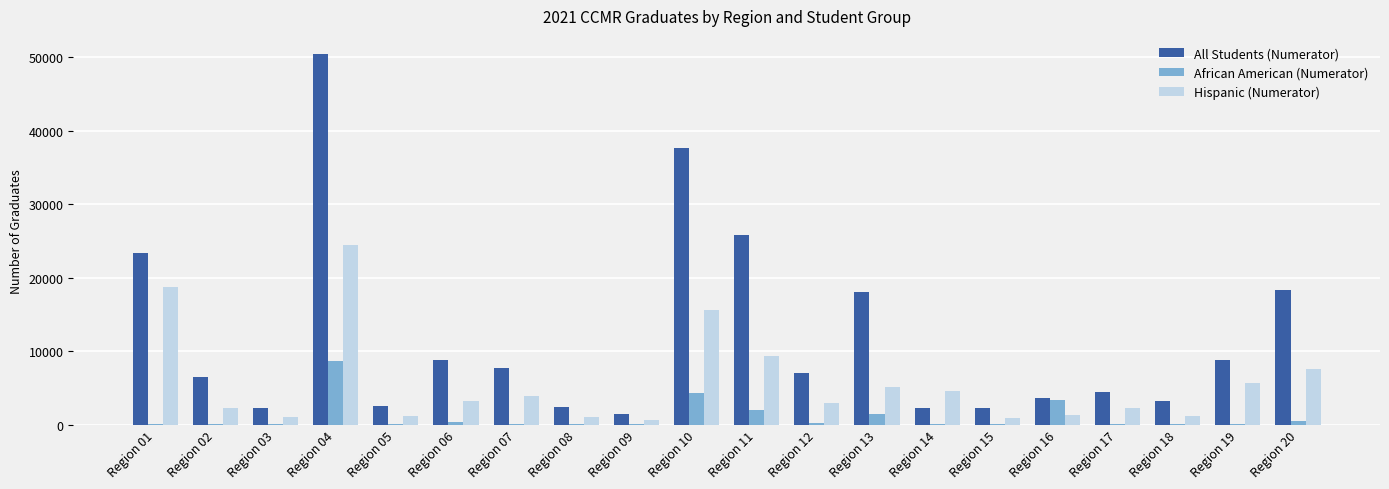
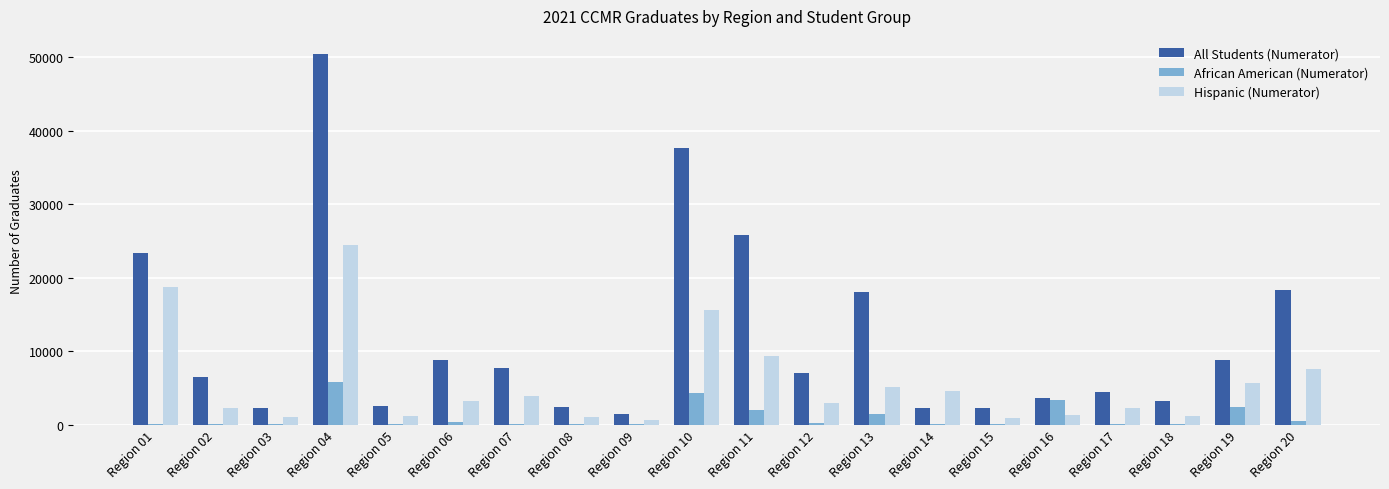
African American (Numerator), Region 04: 9000 -> 6000
African American (Numerator), Region 19: 0 -> 2000
